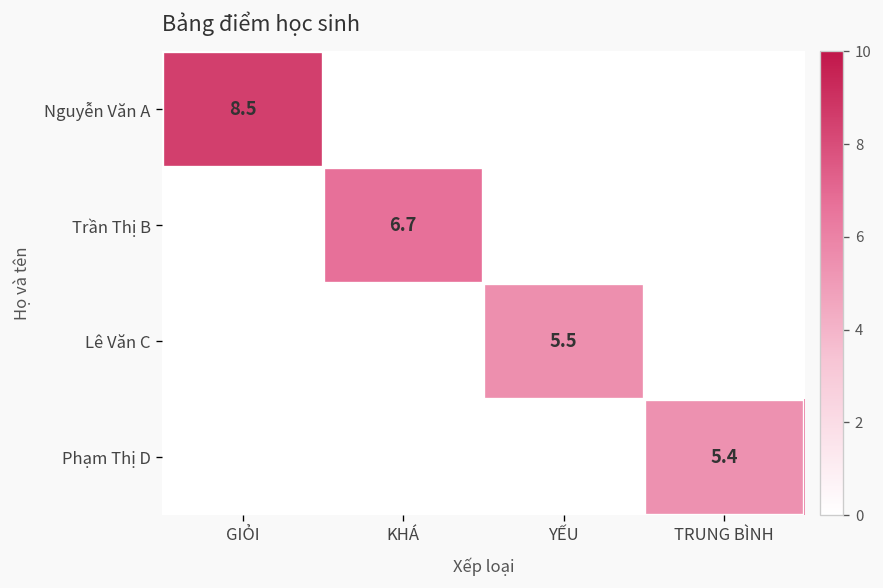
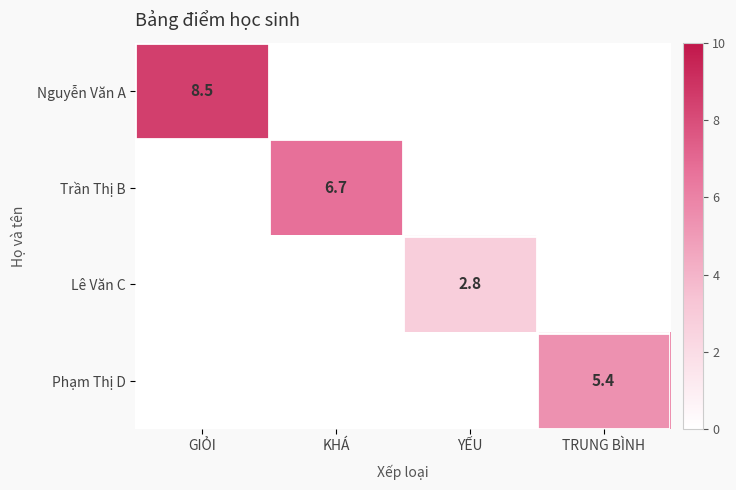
Lê Văn C, YẾU: 5.5 -> 2.8
